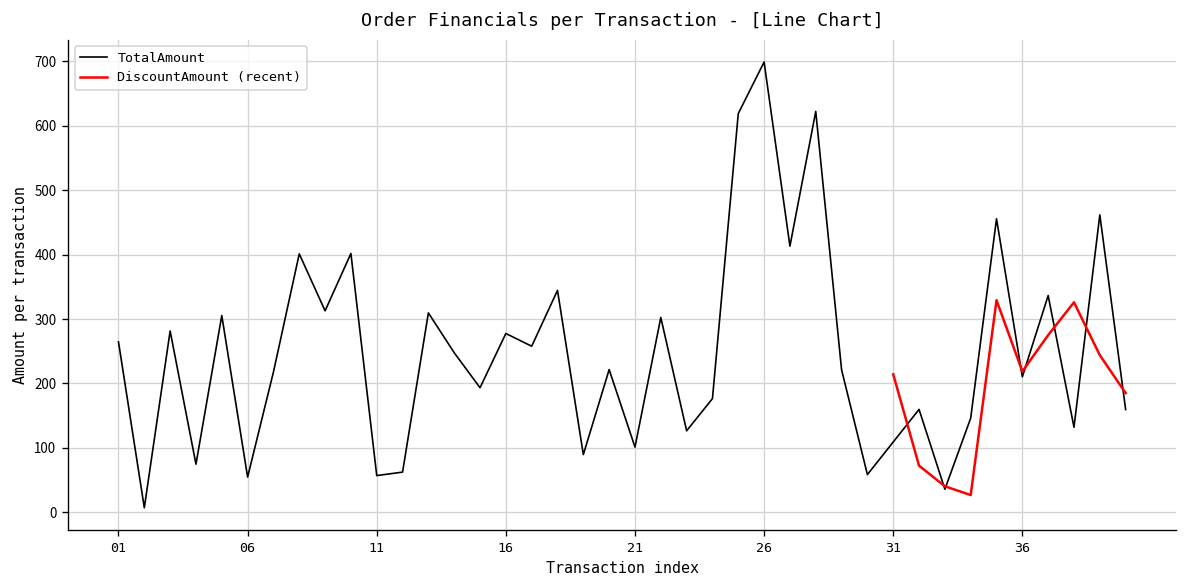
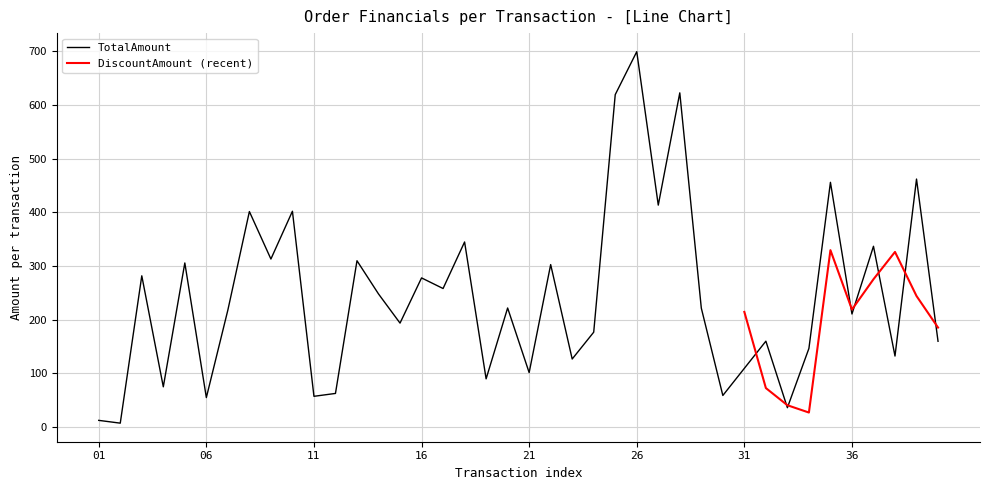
TotalAmount, 01: 260 -> 10
